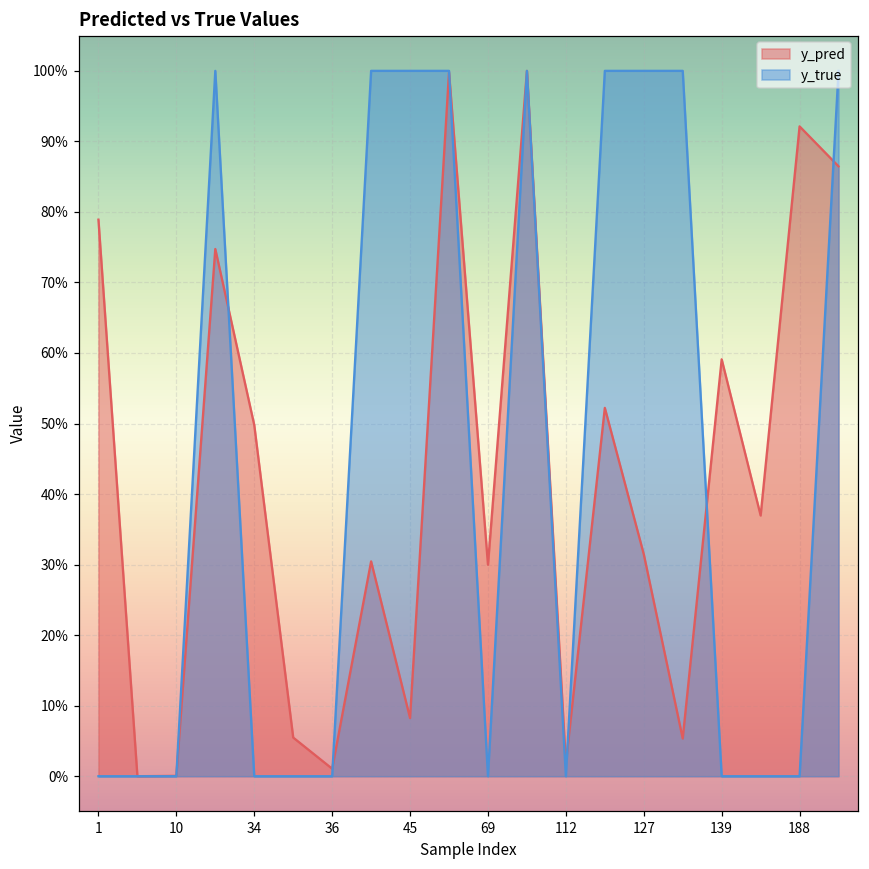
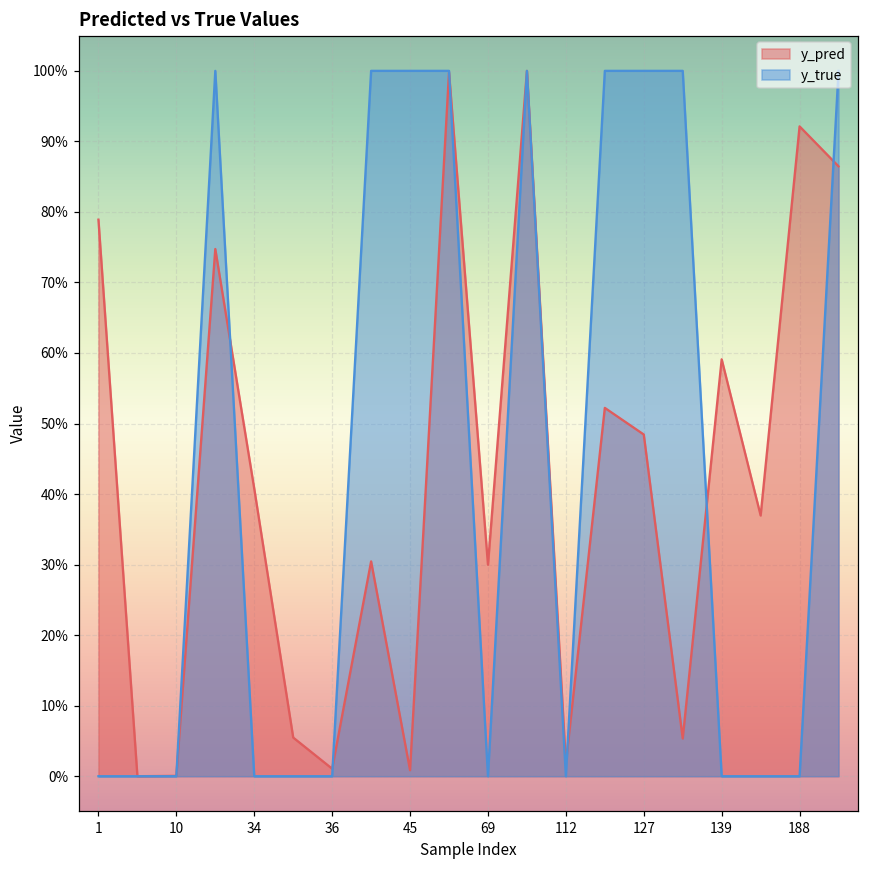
y_pred, 34: 50% -> 41%
y_pred, 45: 8% -> 1%
y_pred, 127: 31% -> 48%
